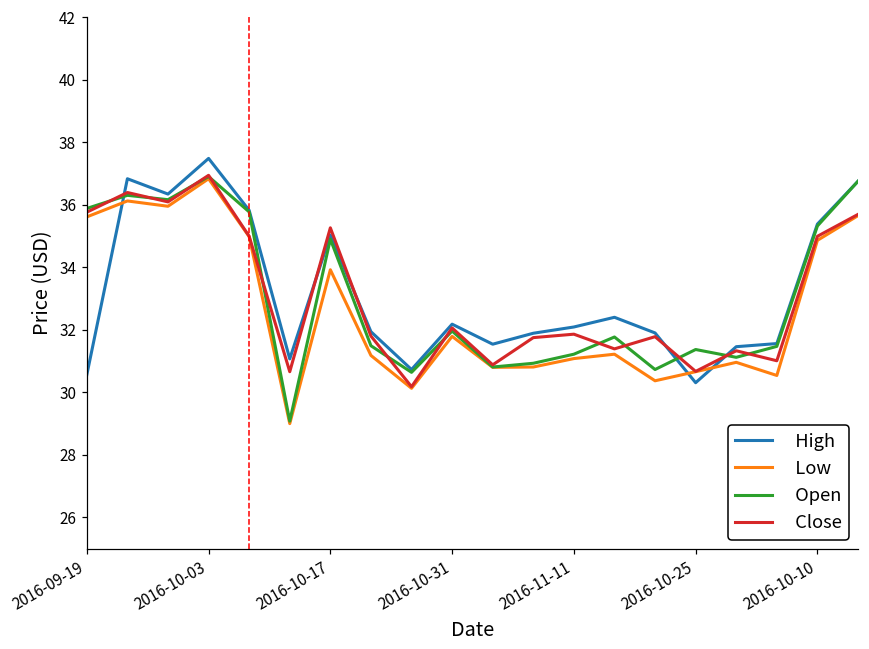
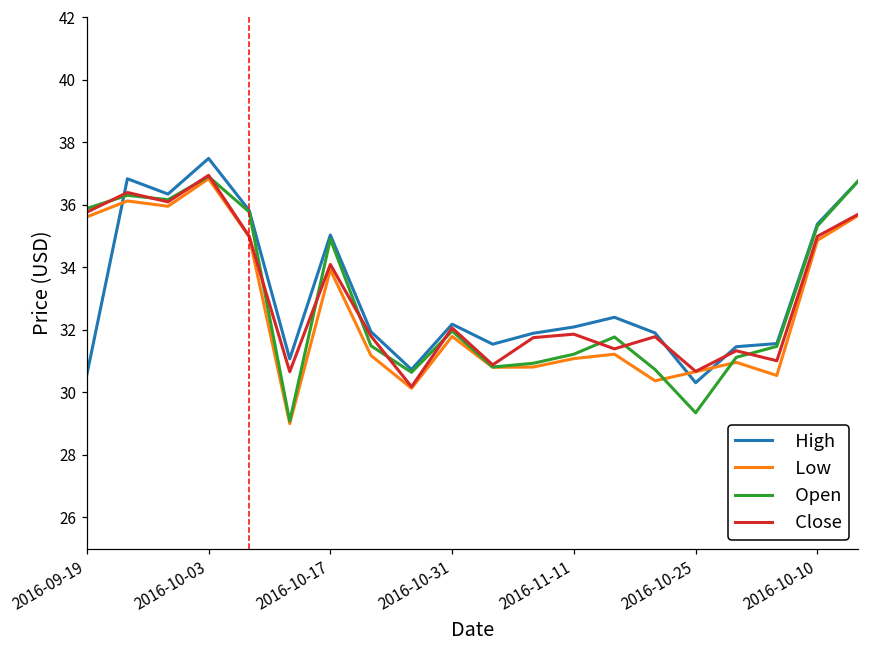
Close, 2016-10-17: 35.3 -> 34.1
Open, 2016-10-25: 31.4 -> 29.3
